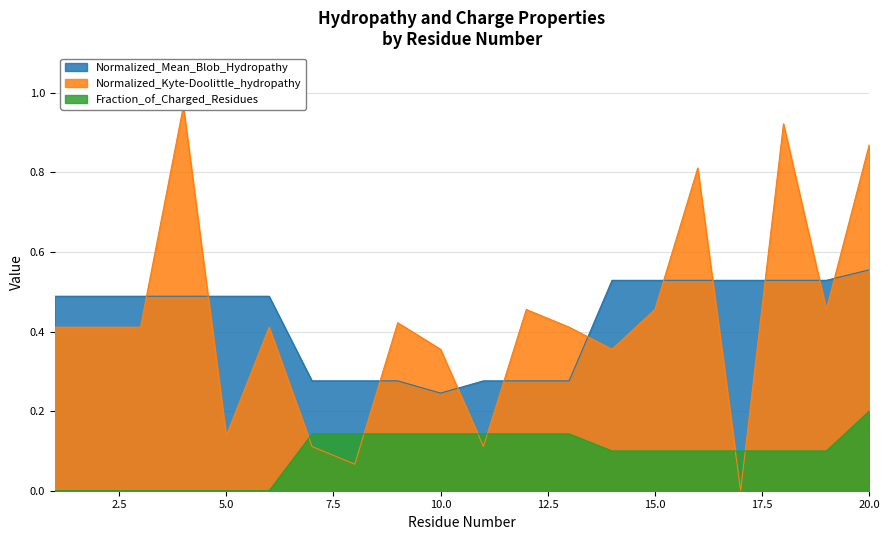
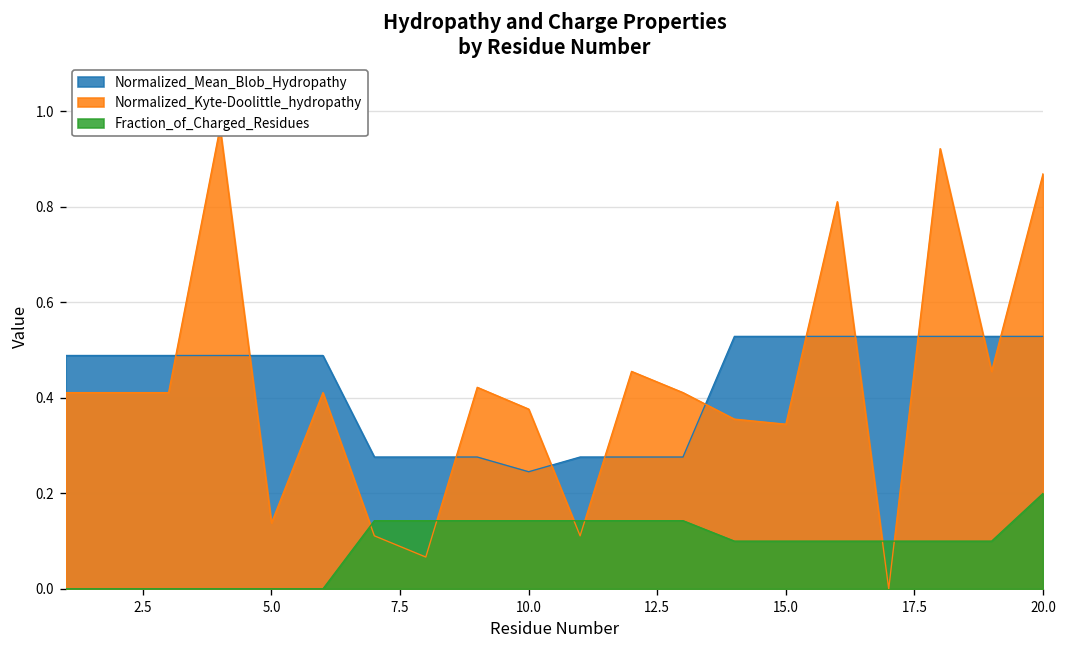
Normalized_Kyte-Doolittle_hydropathy, 10.0: 0.36 -> 0.38
Normalized_Kyte-Doolittle_hydropathy, 15.0: 0.46 -> 0.34
Normalized_Mean_Blob_Hydropathy, 20.0: 0.56 -> 0.53
